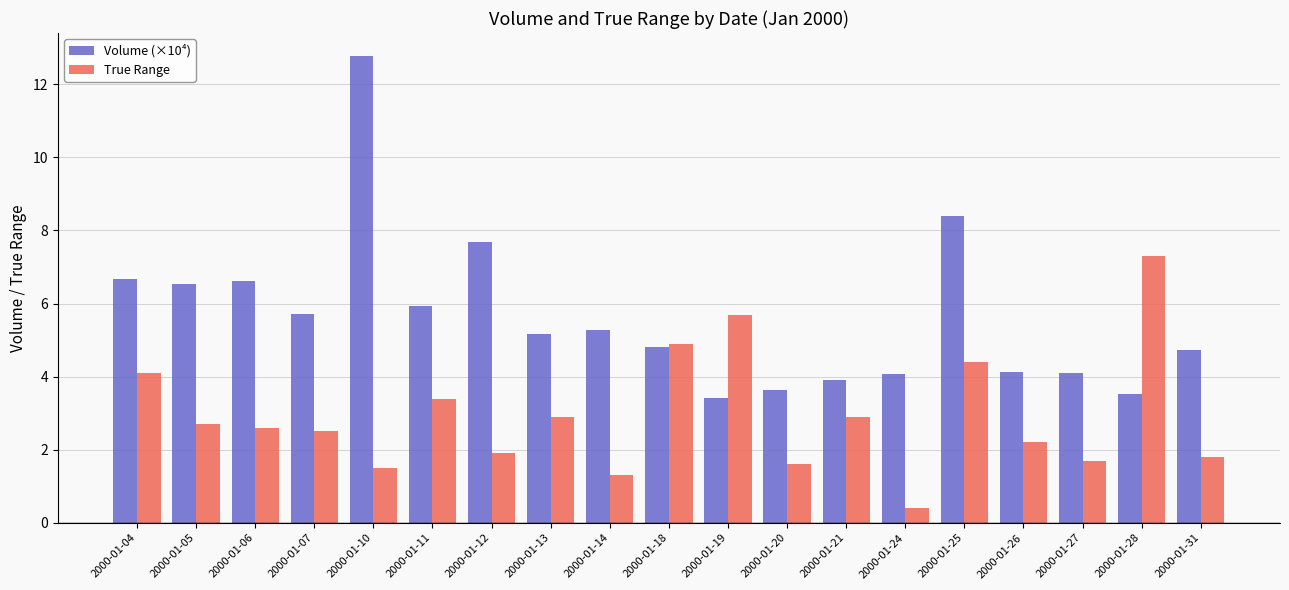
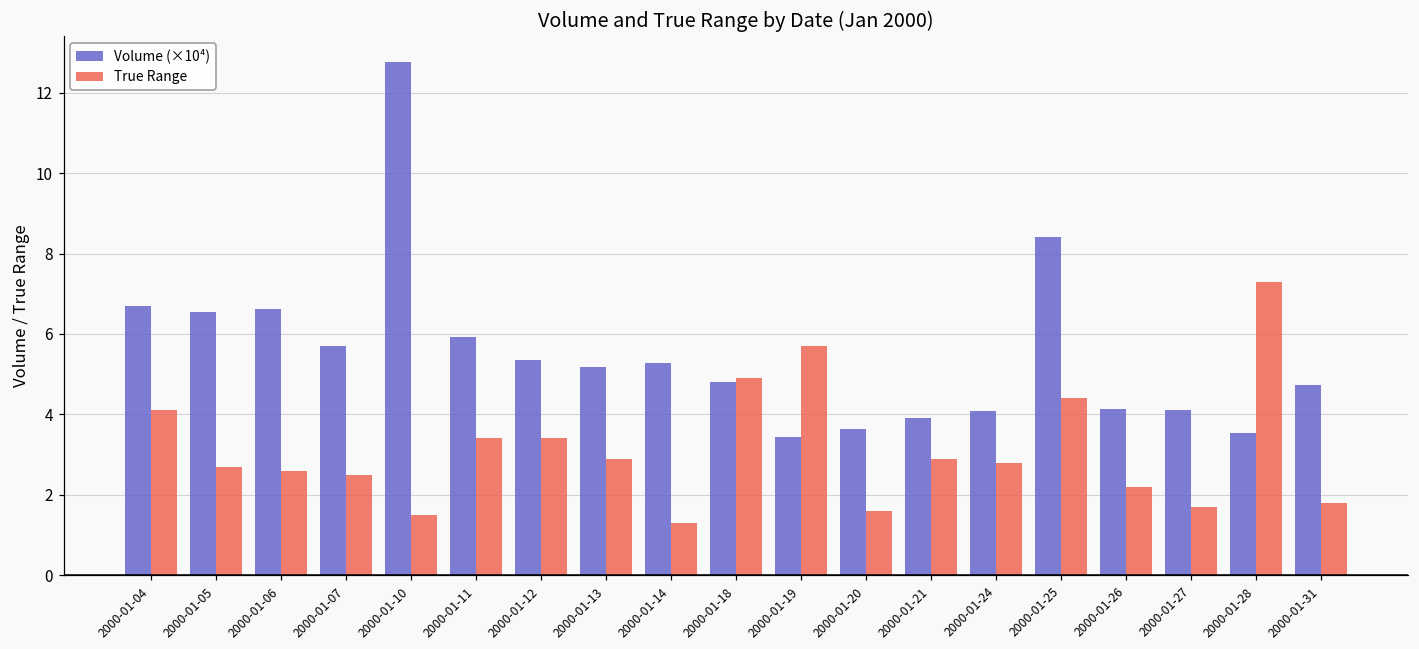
Volume (×10⁴), 2000-01-12: 7.7 -> 5.3
True Range, 2000-01-12: 1.9 -> 3.4
True Range, 2000-01-24: 0.4 -> 2.8
